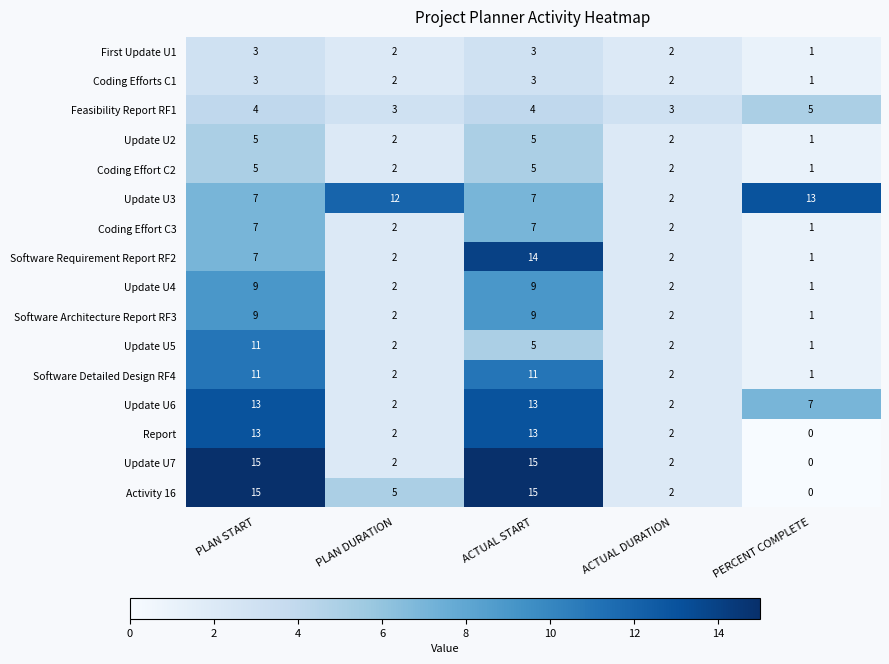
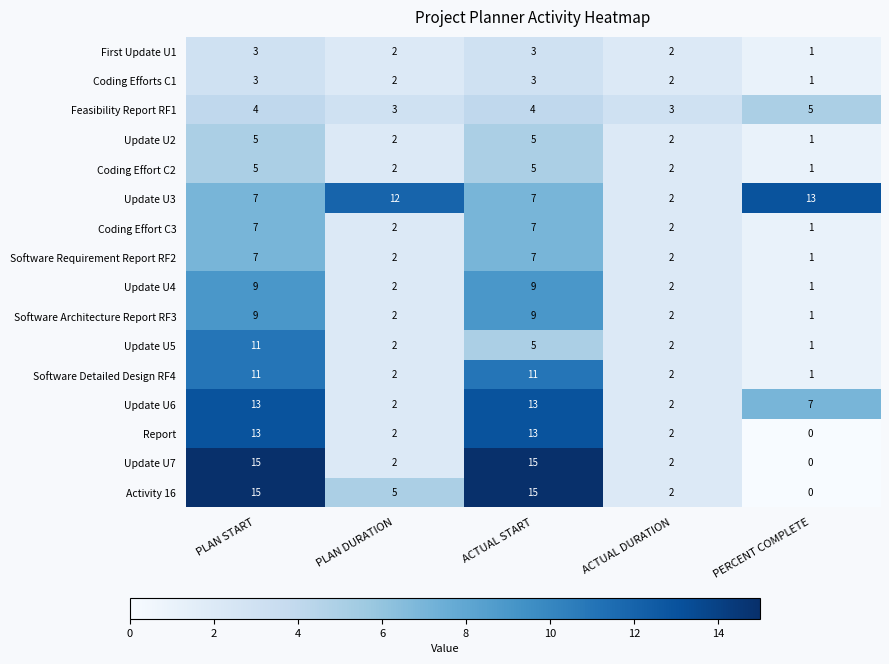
Software Requirement Report RF2, ACTUAL START: 14 -> 7
